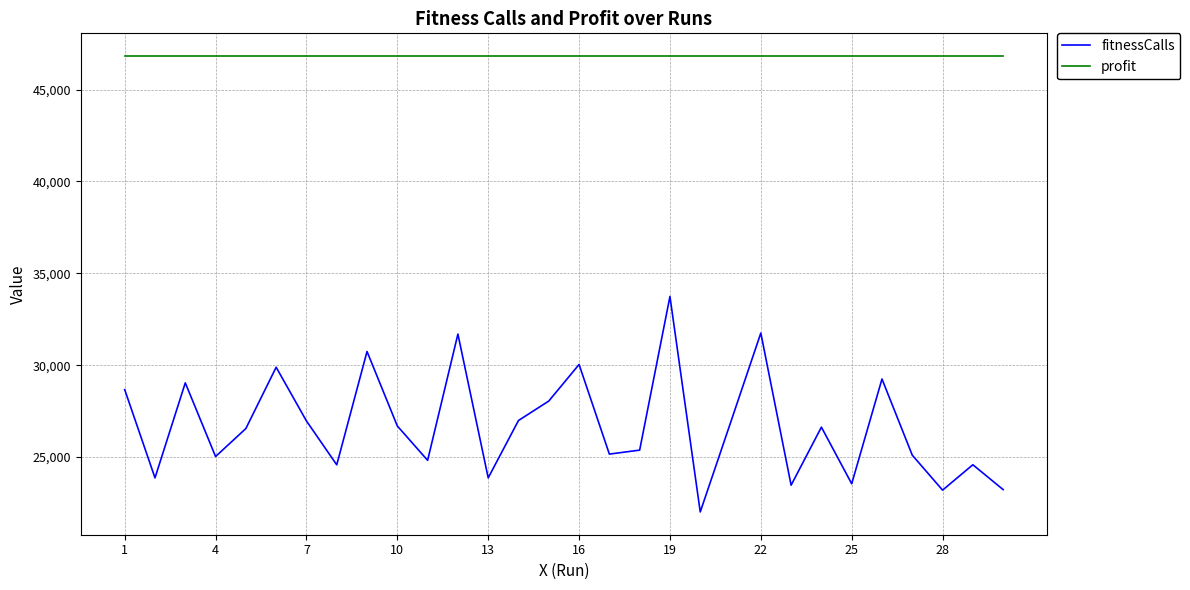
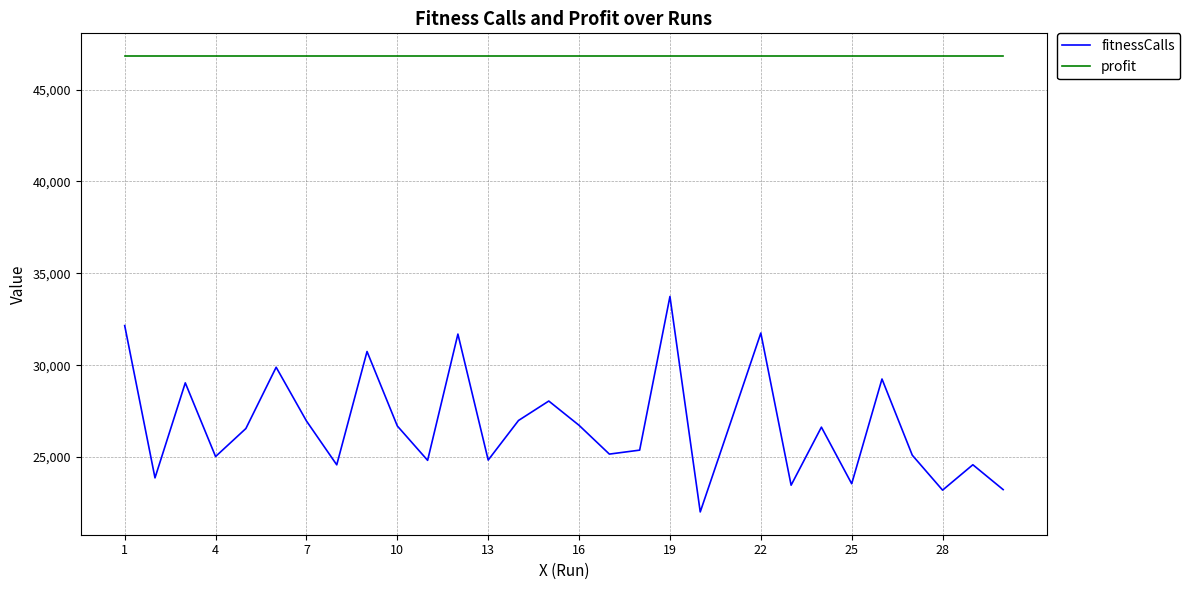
fitnessCalls, 1: 28,700 -> 32,200
fitnessCalls, 13: 23,900 -> 24,800
fitnessCalls, 16: 30,000 -> 26,700
